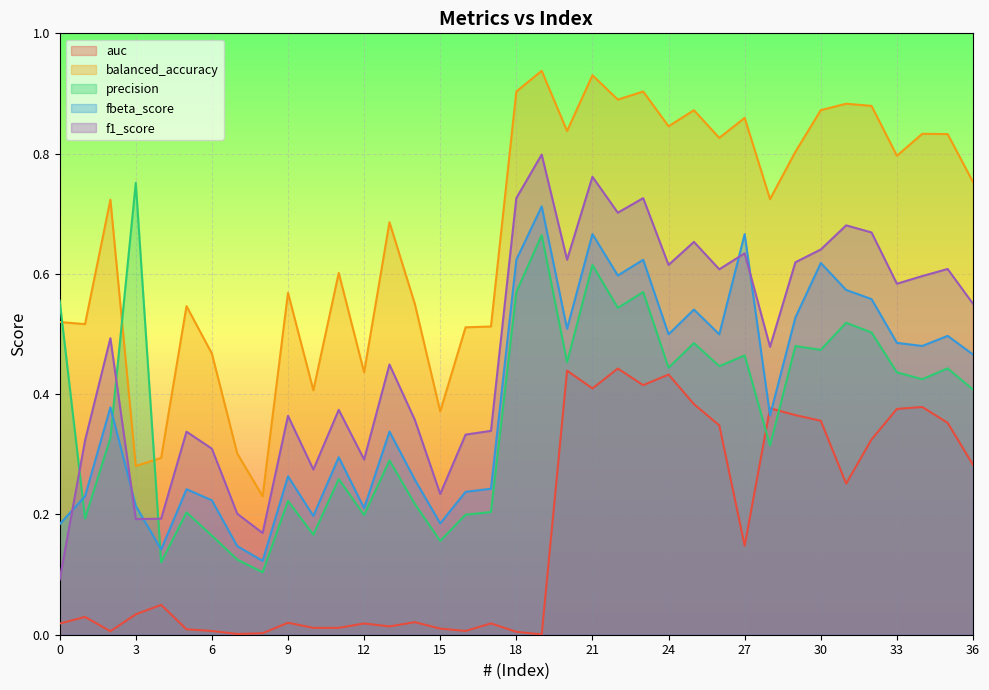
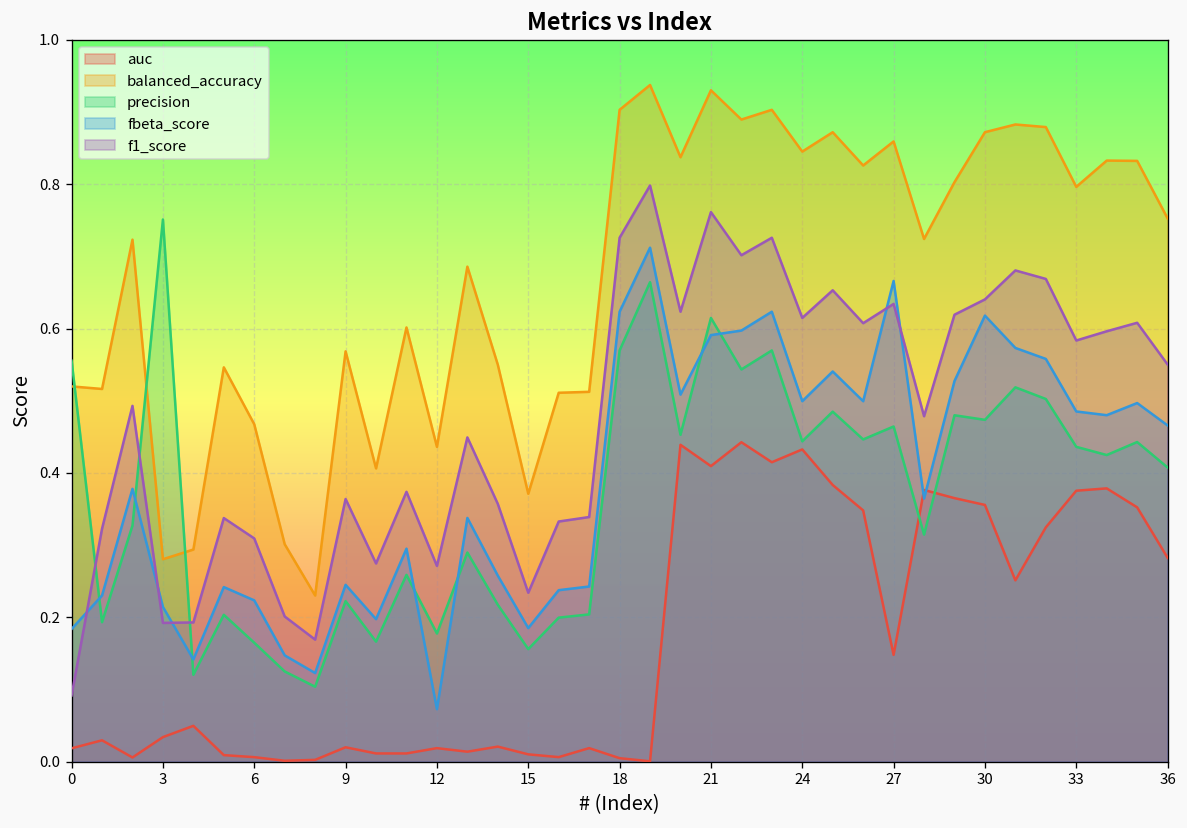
fbeta_score, 9: 0.26 -> 0.25
precision, 12: 0.20 -> 0.18
fbeta_score, 12: 0.21 -> 0.07
f1_score, 12: 0.29 -> 0.27
fbeta_score, 21: 0.67 -> 0.59
